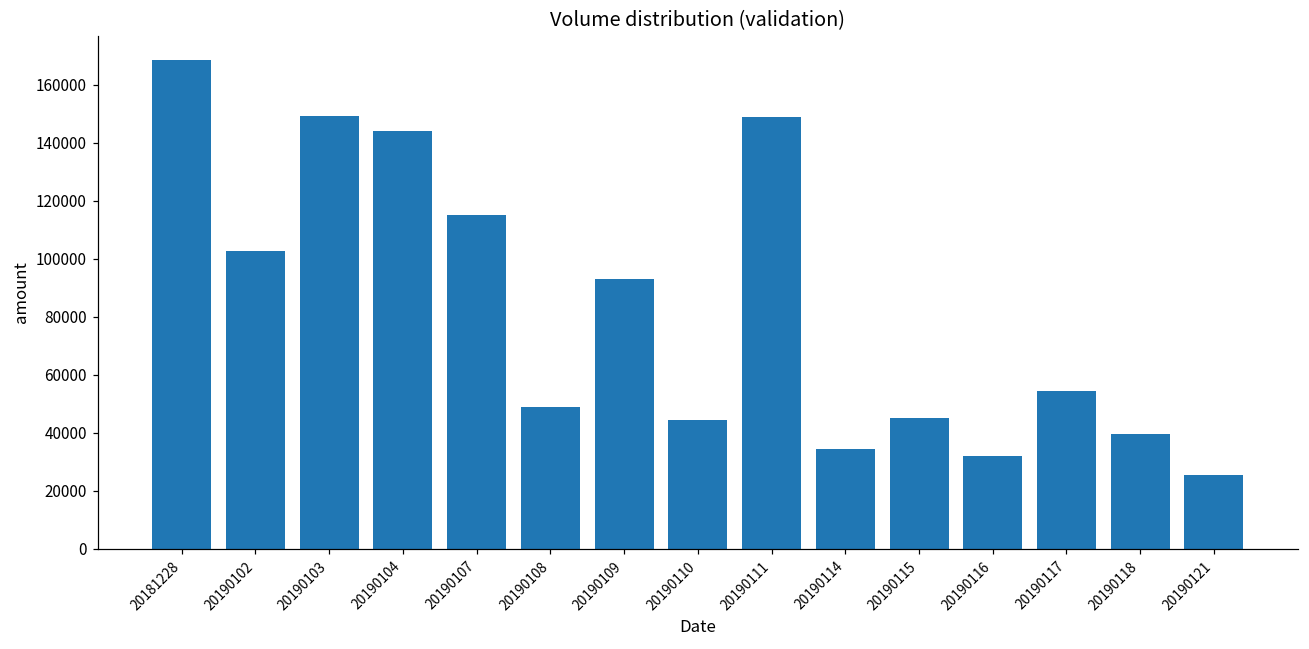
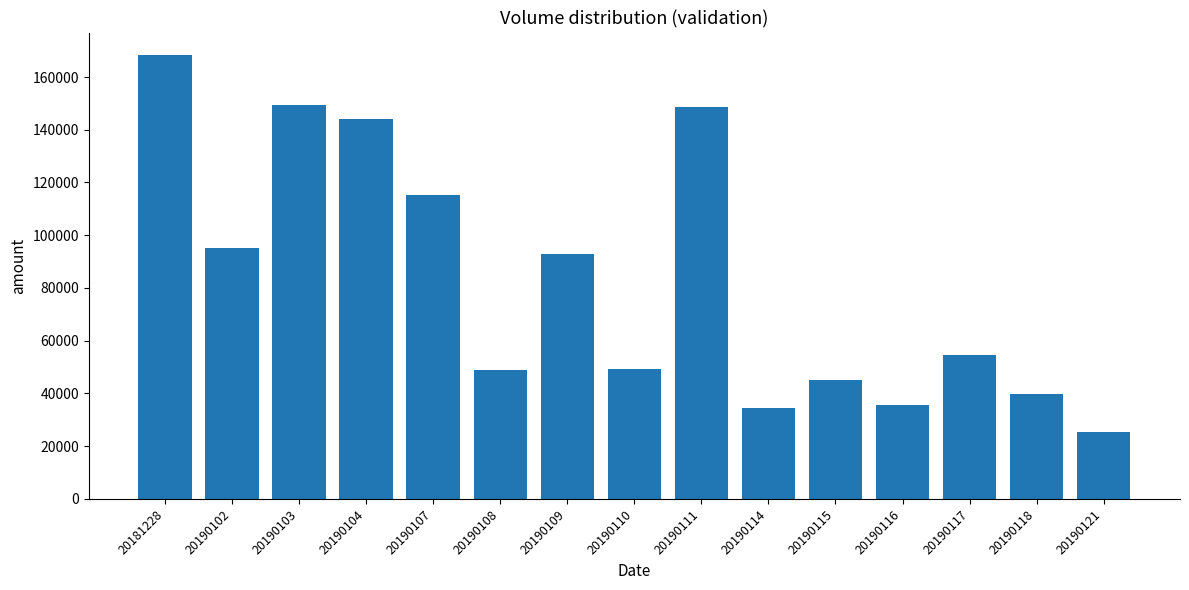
20190102: 103000 -> 95000
20190110: 44000 -> 49000
20190116: 32000 -> 35000
